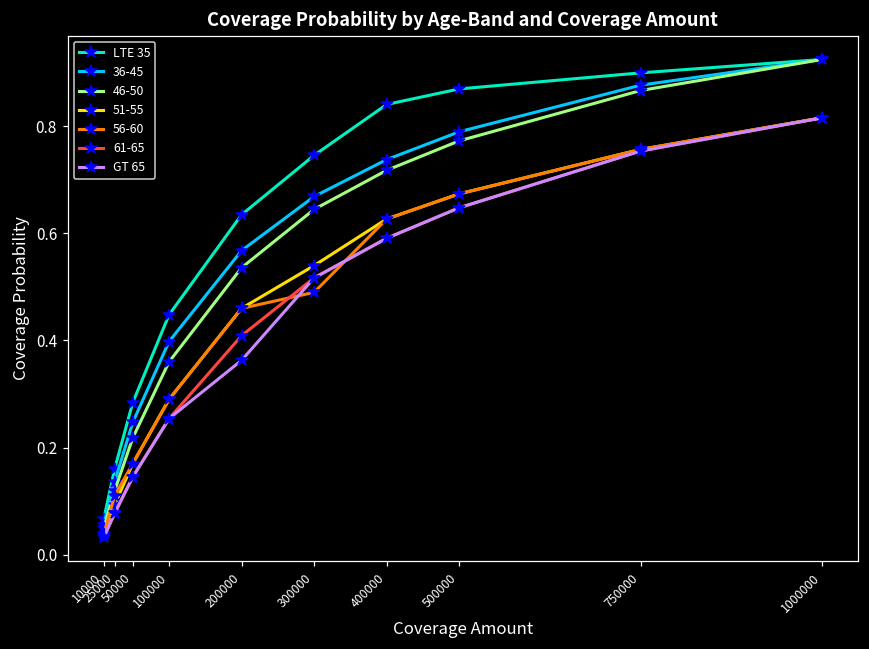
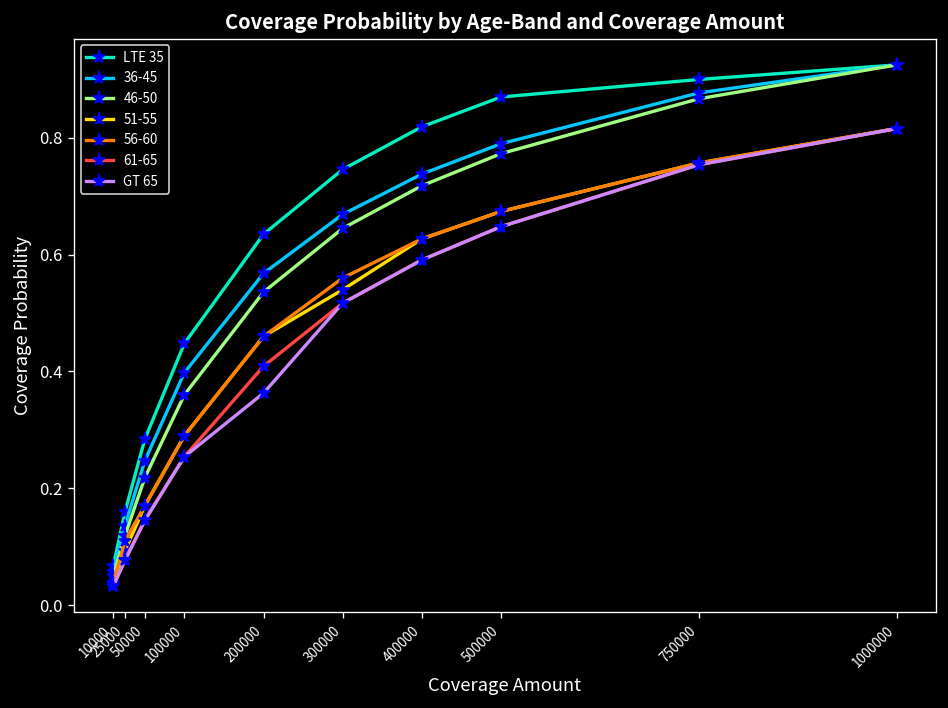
56-60, 300000: 0.49 -> 0.56
LTE 35, 400000: 0.84 -> 0.82
